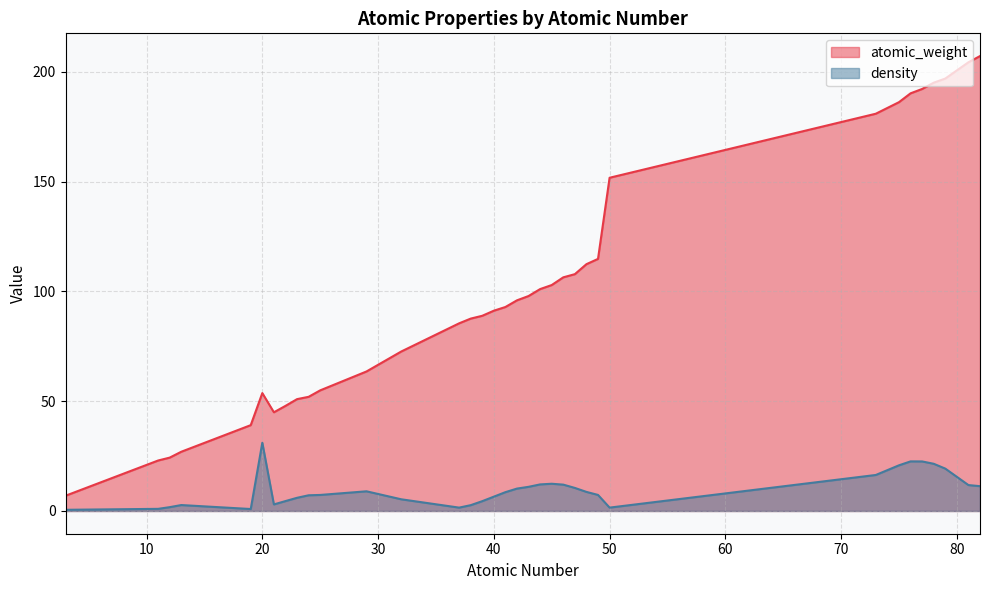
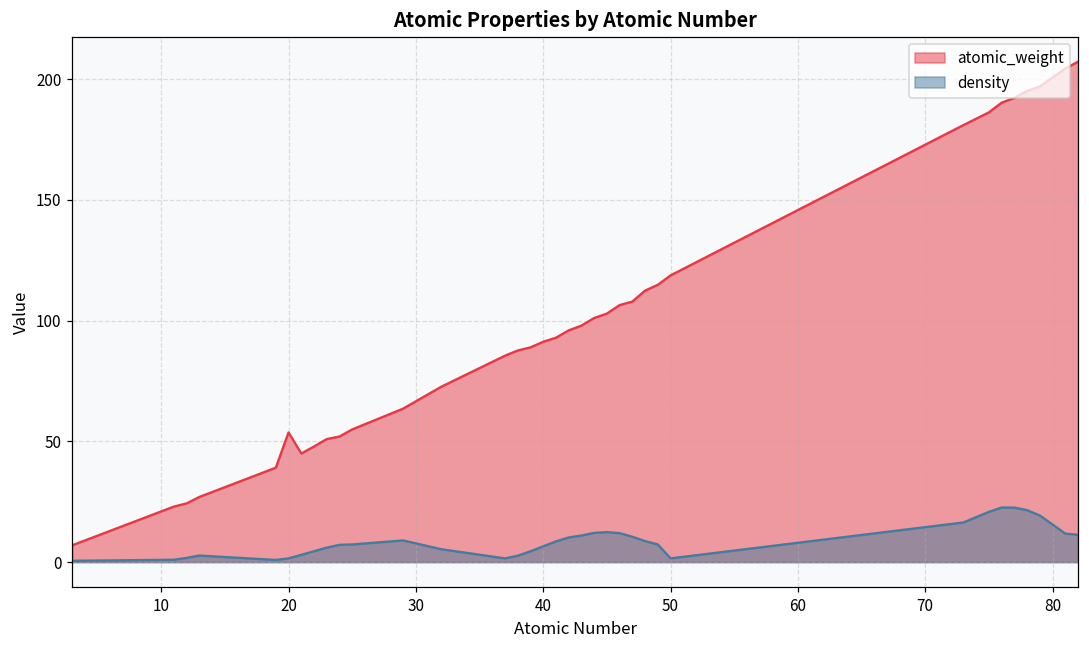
density, 20: 31 -> 2
atomic_weight, 50: 152 -> 119
